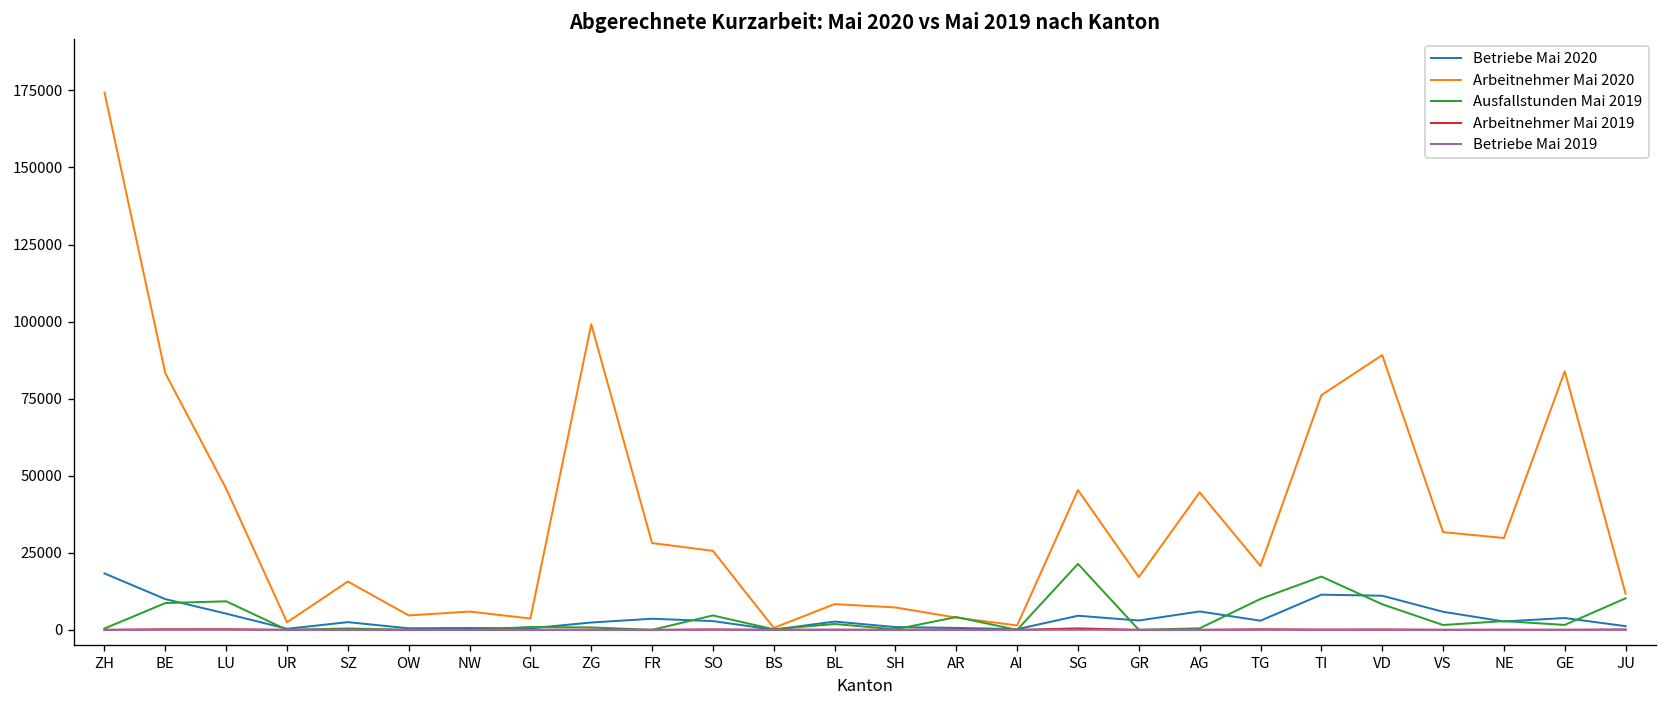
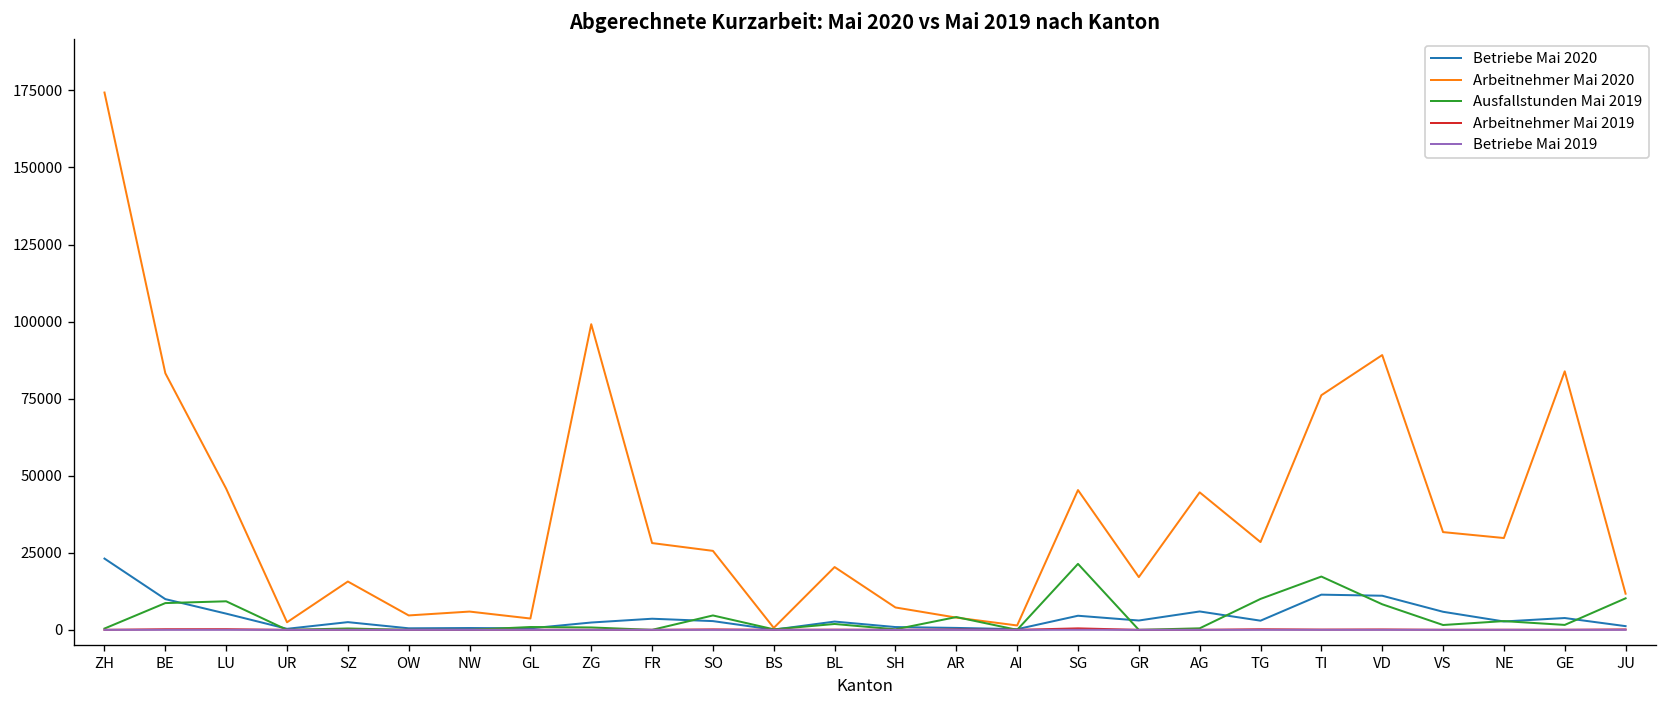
Betriebe Mai 2020, ZH: 18000 -> 23000
Arbeitnehmer Mai 2020, BL: 8000 -> 20000
Arbeitnehmer Mai 2020, TG: 21000 -> 28000
